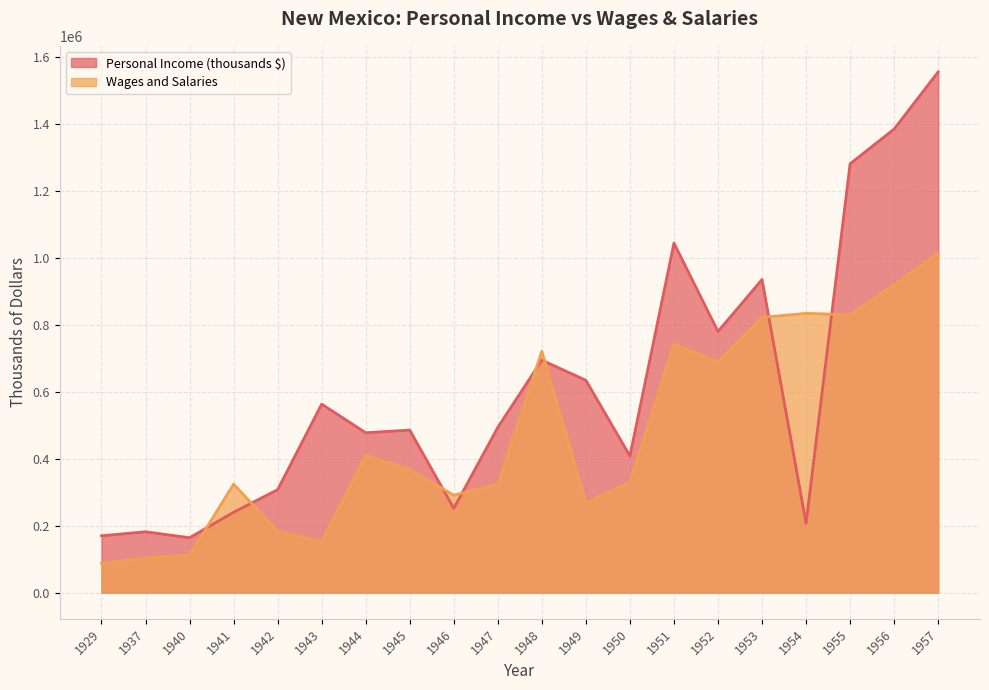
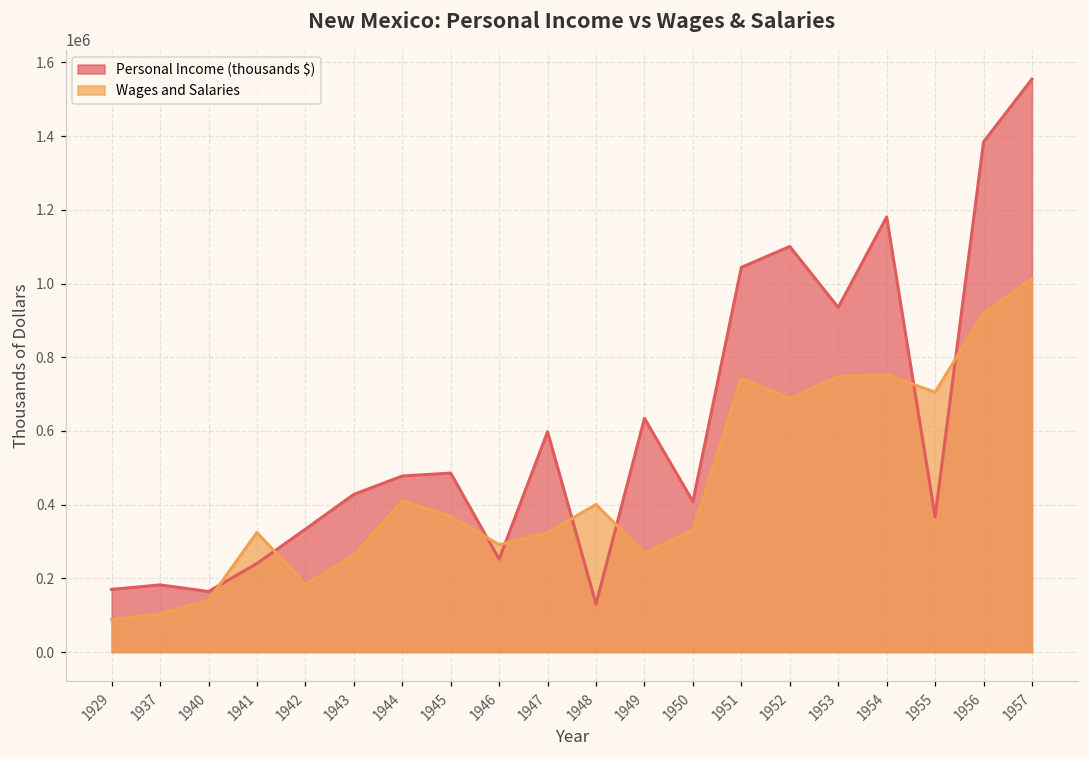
Wages and Salaries, 1940: 110000 -> 140000
Personal Income (thousands $), 1942: 310000 -> 330000
Personal Income (thousands $), 1943: 560000 -> 430000
Wages and Salaries, 1943: 150000 -> 260000
Personal Income (thousands $), 1947: 490000 -> 600000
Personal Income (thousands $), 1948: 690000 -> 130000
Wages and Salaries, 1948: 720000 -> 400000
Personal Income (thousands $), 1952: 780000 -> 1100000
Wages and Salaries, 1953: 820000 -> 750000
Personal Income (thousands $), 1954: 210000 -> 1180000
Wages and Salaries, 1954: 830000 -> 750000
Personal Income (thousands $), 1955: 1280000 -> 370000
Wages and Salaries, 1955: 830000 -> 700000
